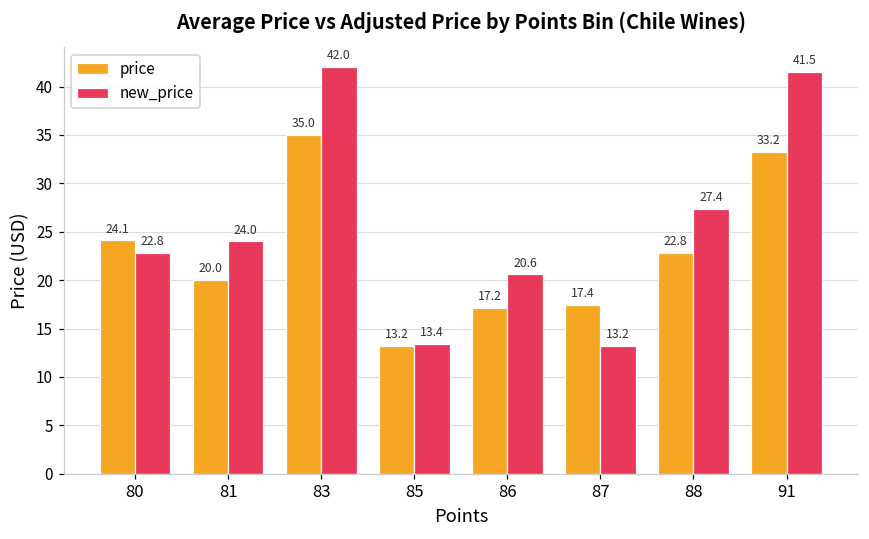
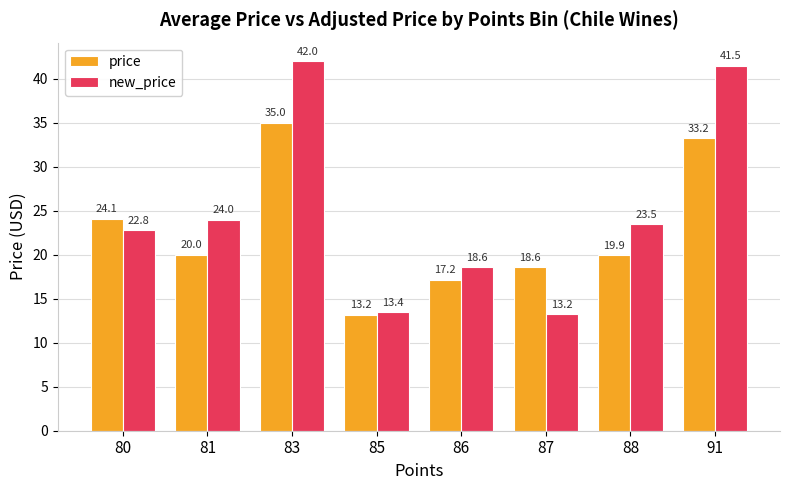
new_price, 86: 20.6 -> 18.6
price, 87: 17.4 -> 18.6
price, 88: 22.8 -> 19.9
new_price, 88: 27.4 -> 23.5
